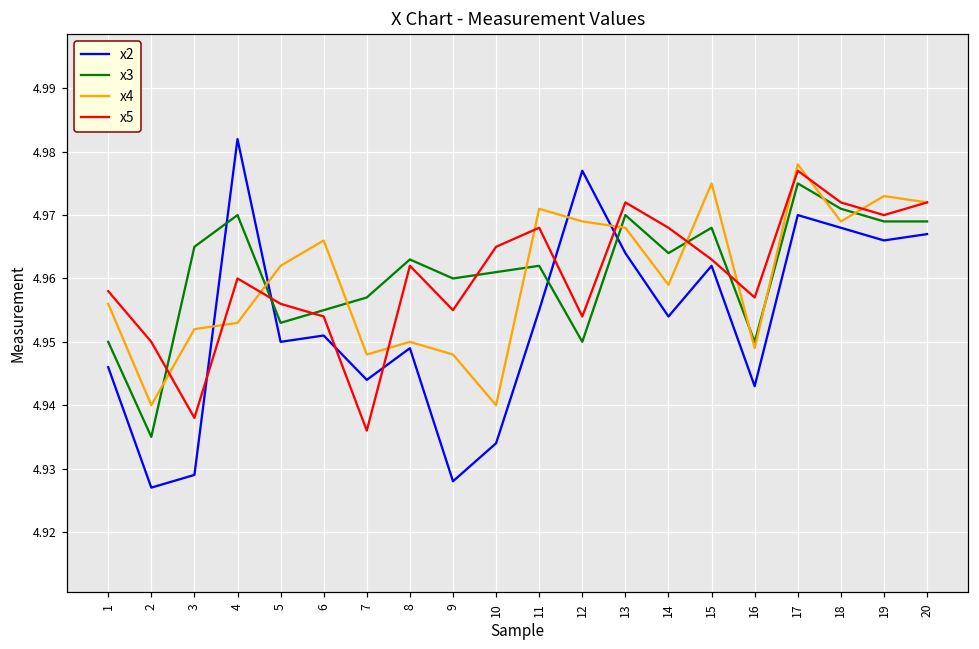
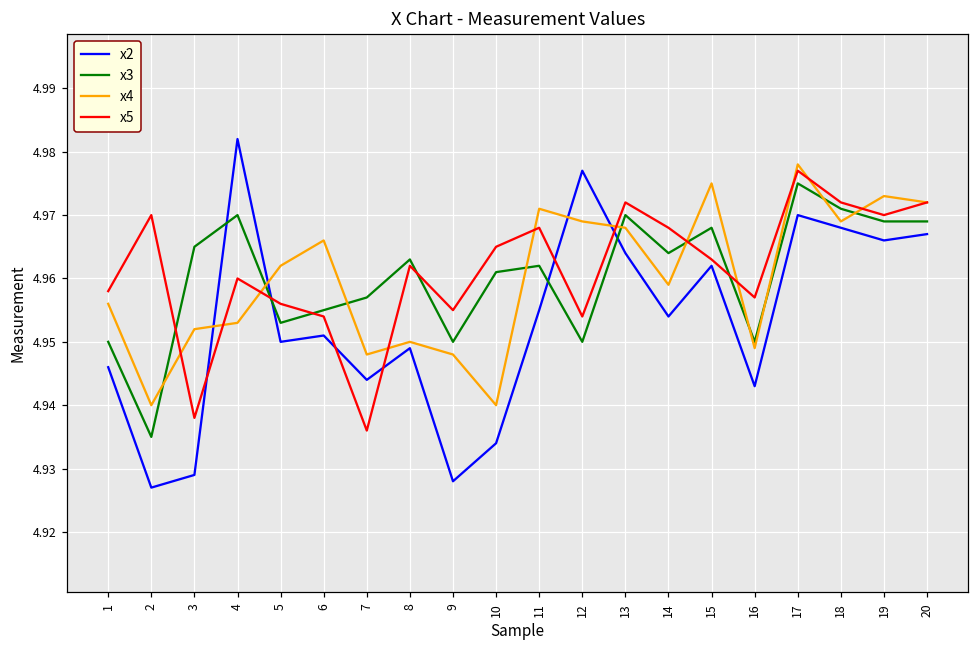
x5, 2: 4.95 -> 4.97
x3, 9: 4.96 -> 4.95
